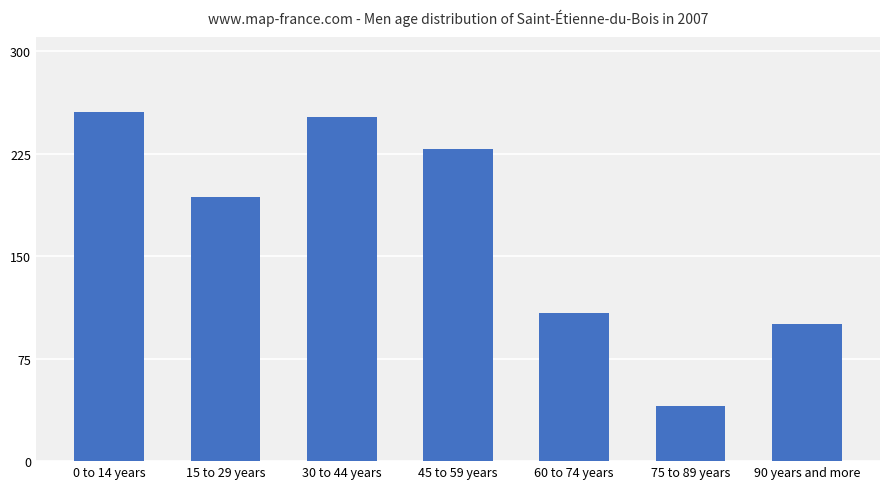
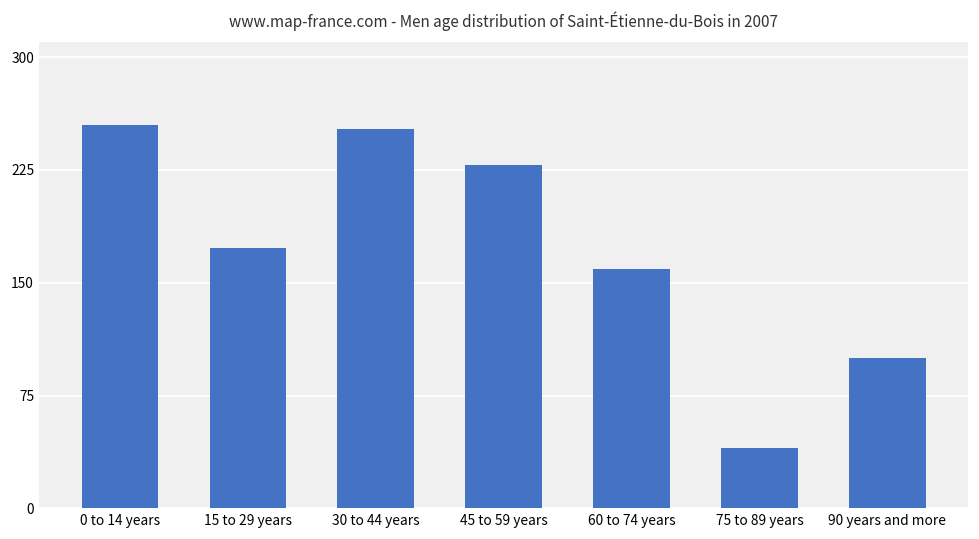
15 to 29 years: 193 -> 173
60 to 74 years: 108 -> 159
